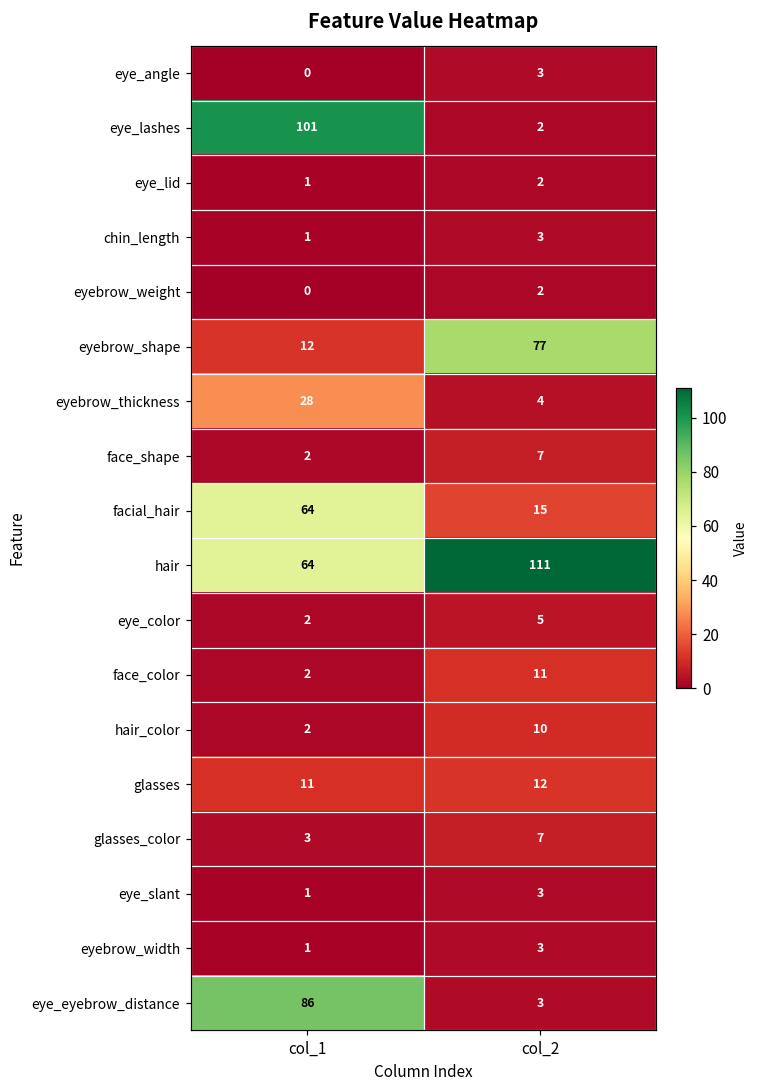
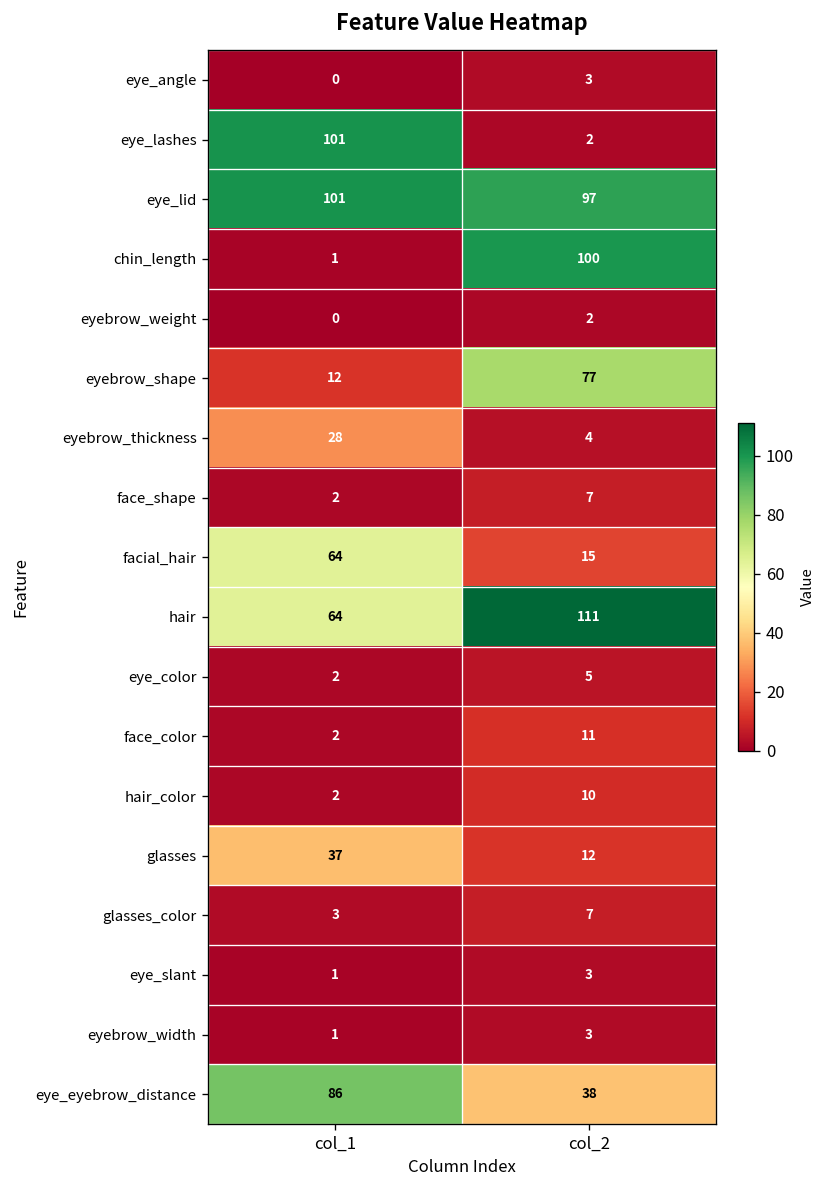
eye_lid, col_1: 1 -> 101
eye_lid, col_2: 2 -> 97
chin_length, col_2: 3 -> 100
glasses, col_1: 11 -> 37
eye_eyebrow_distance, col_2: 3 -> 38
